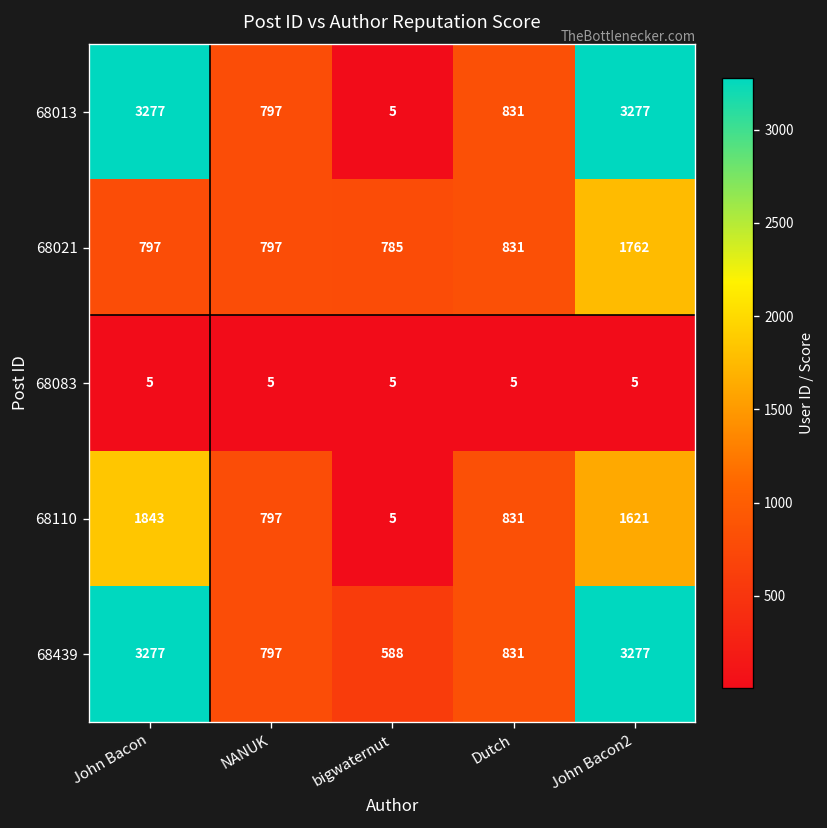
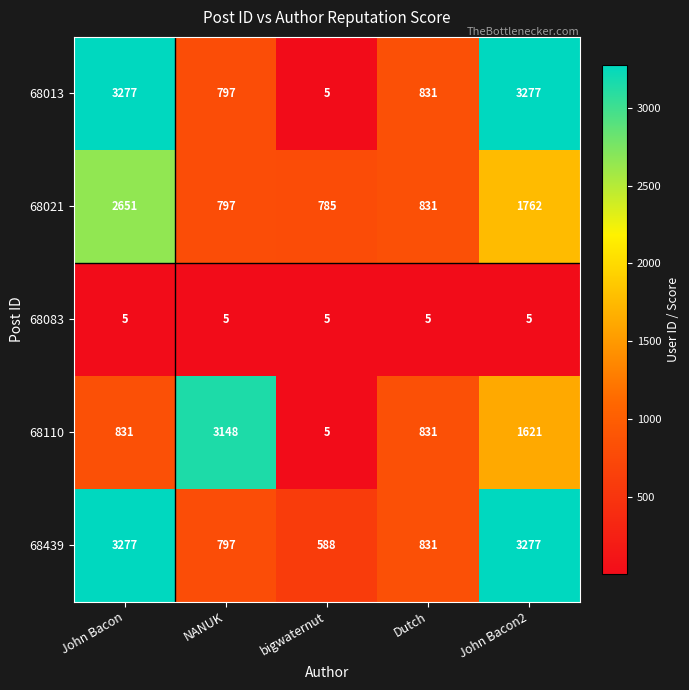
68021, John Bacon: 797 -> 2651
68110, John Bacon: 1843 -> 831
68110, NANUK: 797 -> 3148
